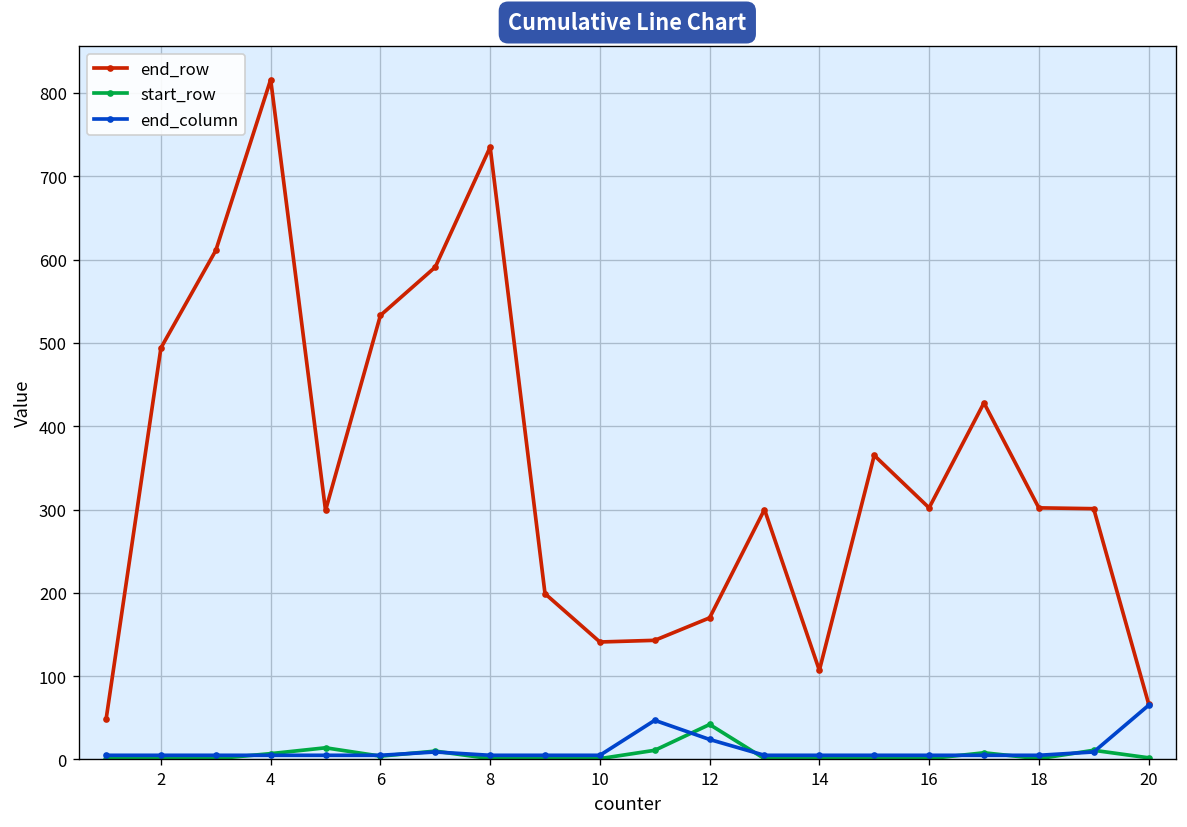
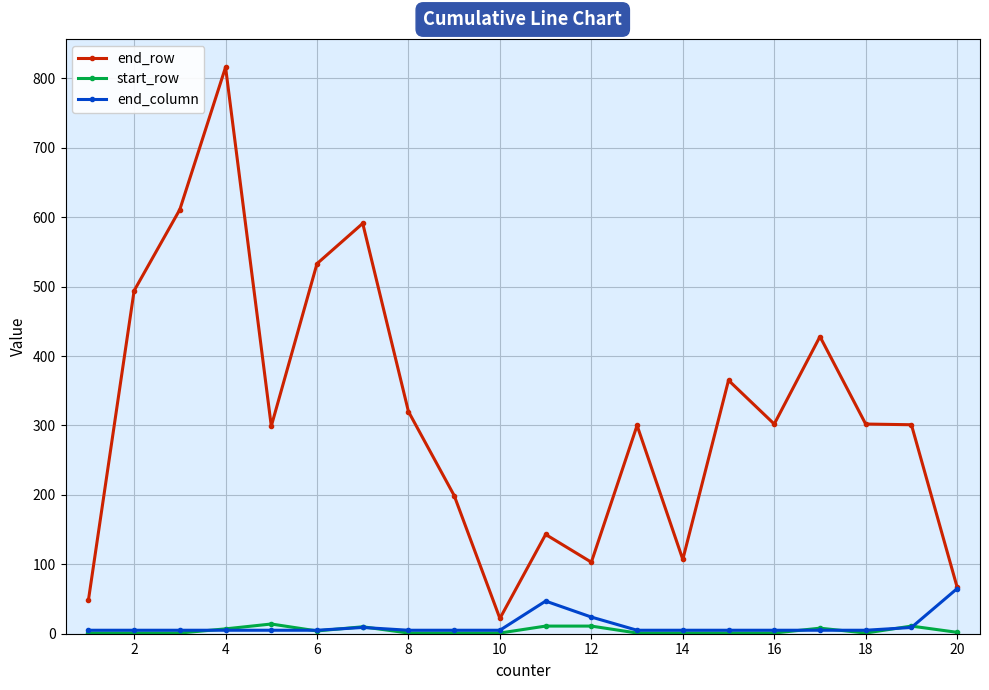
end_row, 8: 740 -> 320
end_row, 10: 140 -> 20
end_row, 12: 170 -> 100
start_row, 12: 40 -> 10
